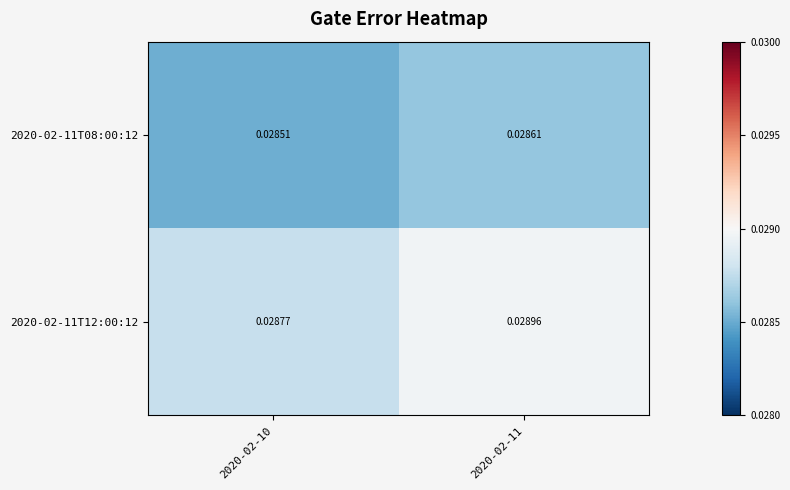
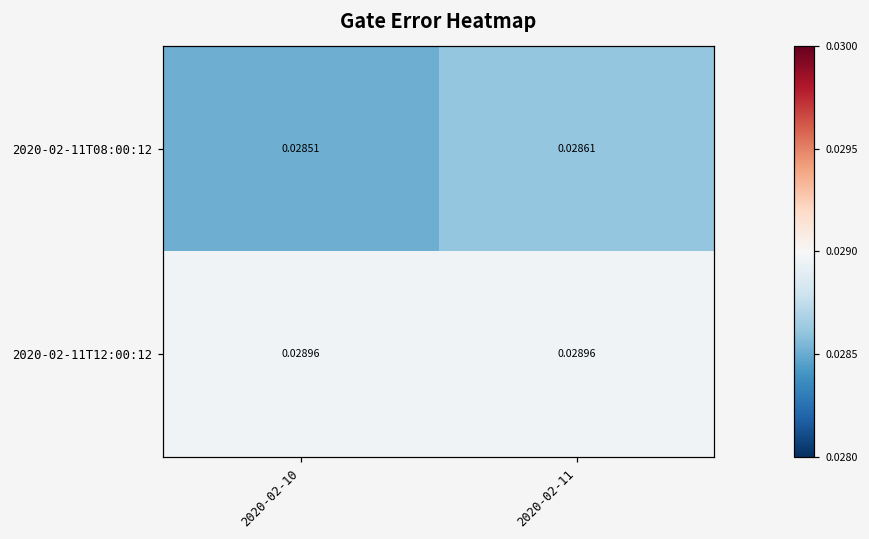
2020-02-11T12:00:12, 2020-02-10: 0.02877 -> 0.02896
